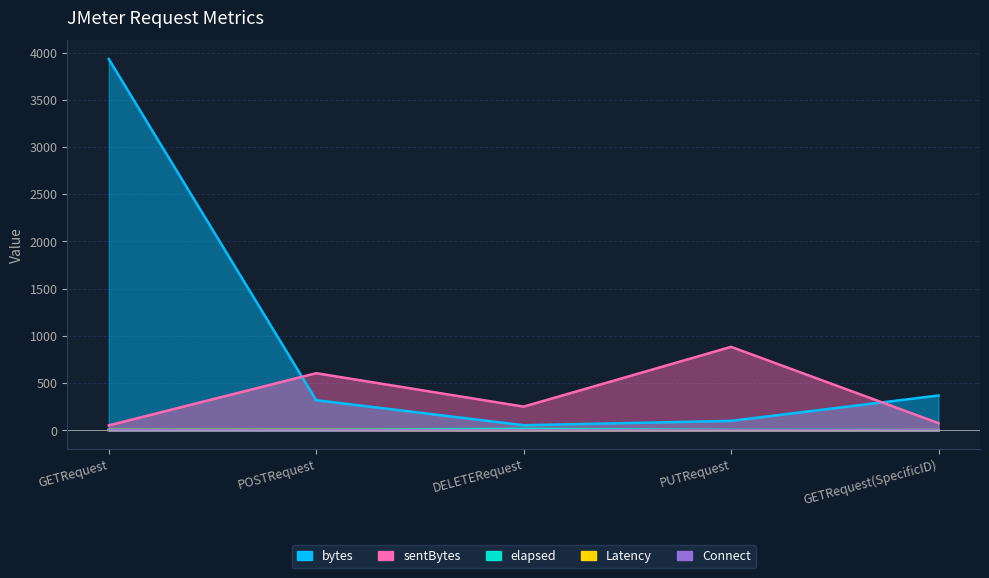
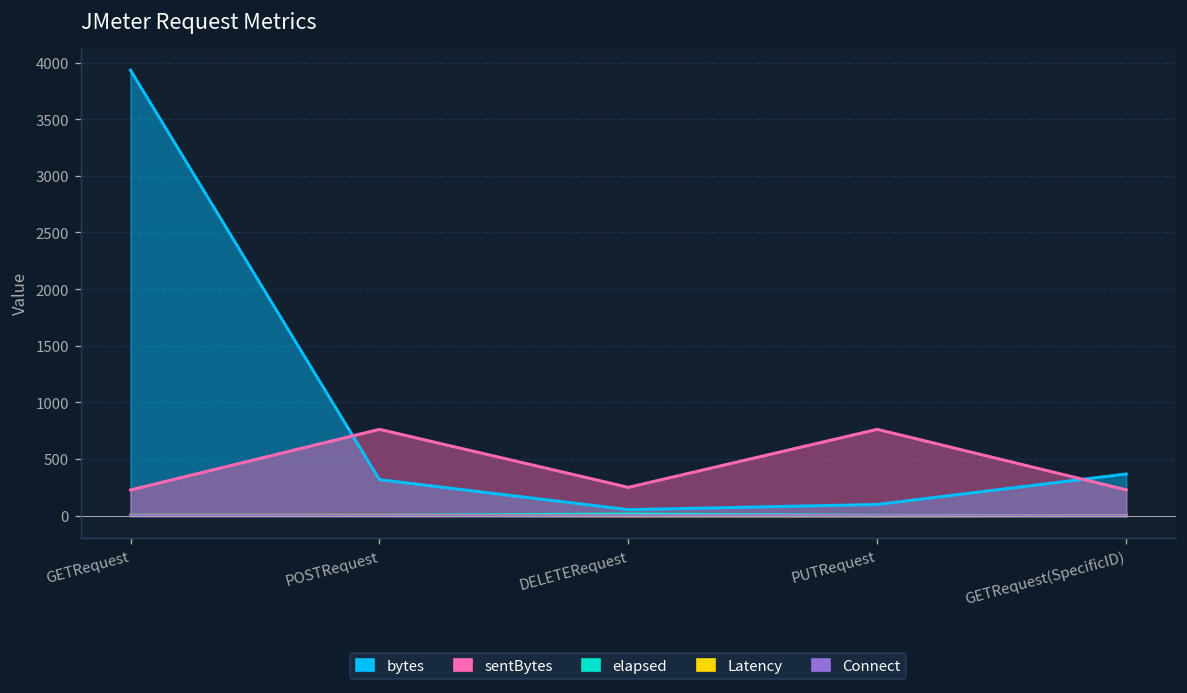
sentBytes, GETRequest: 100 -> 200
sentBytes, POSTRequest: 600 -> 800
sentBytes, PUTRequest: 900 -> 800
sentBytes, GETRequest(SpecificID): 100 -> 200
